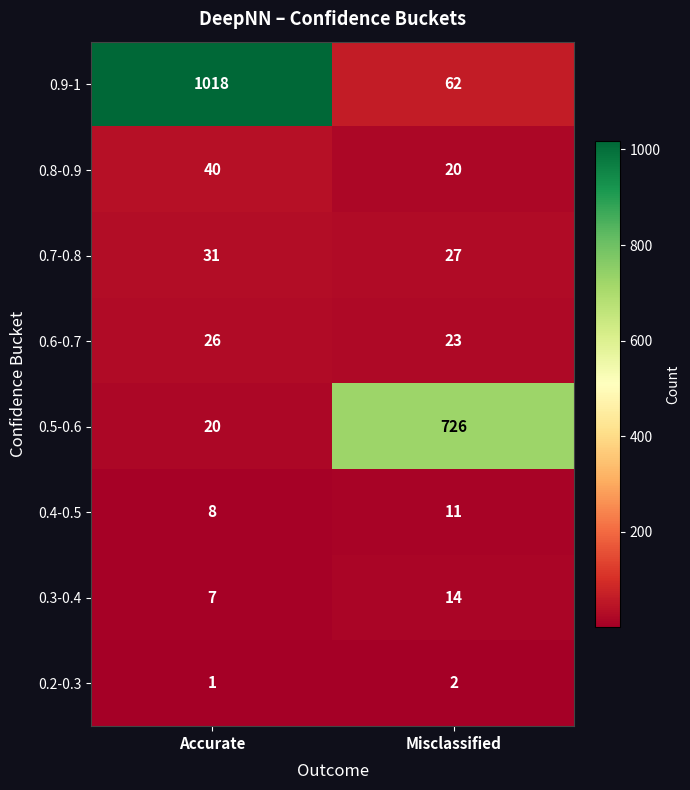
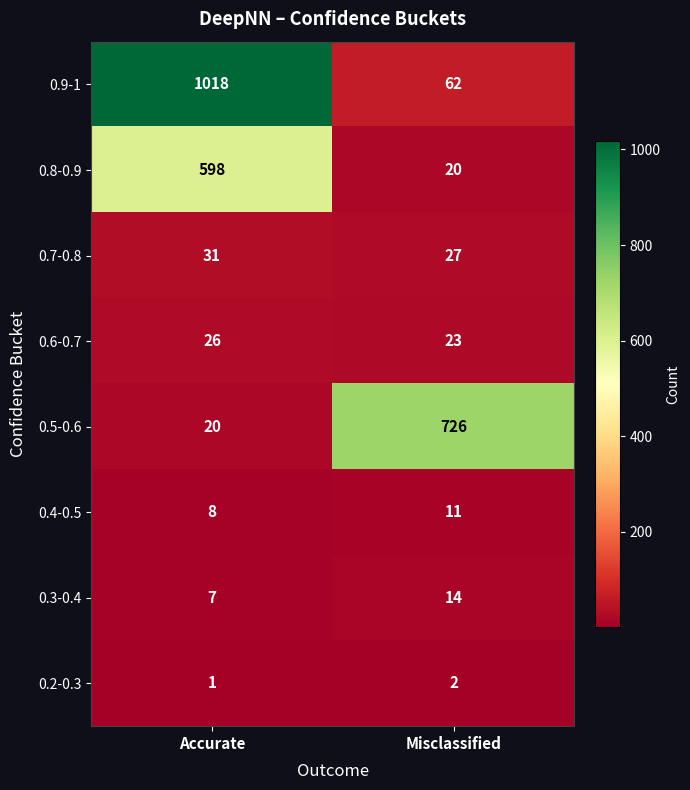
0.8-0.9, Accurate: 40 -> 598
